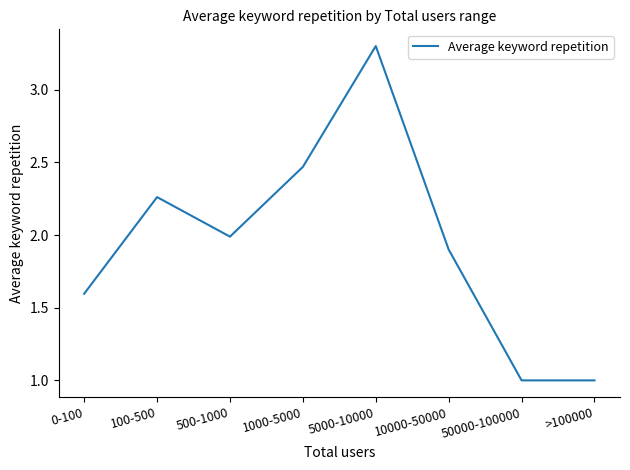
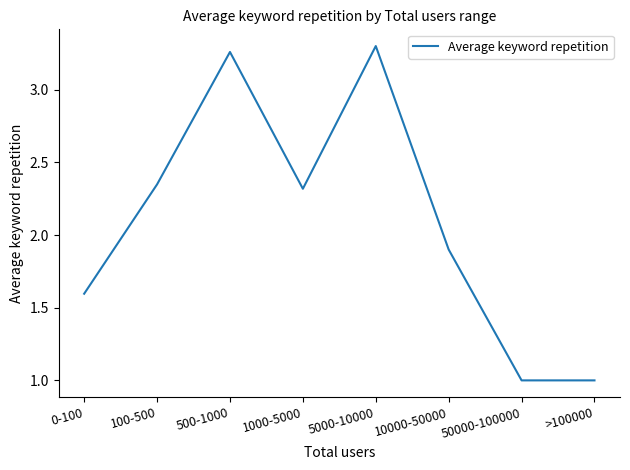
100-500: 2.26 -> 2.35
500-1000: 1.99 -> 3.26
1000-5000: 2.47 -> 2.32
